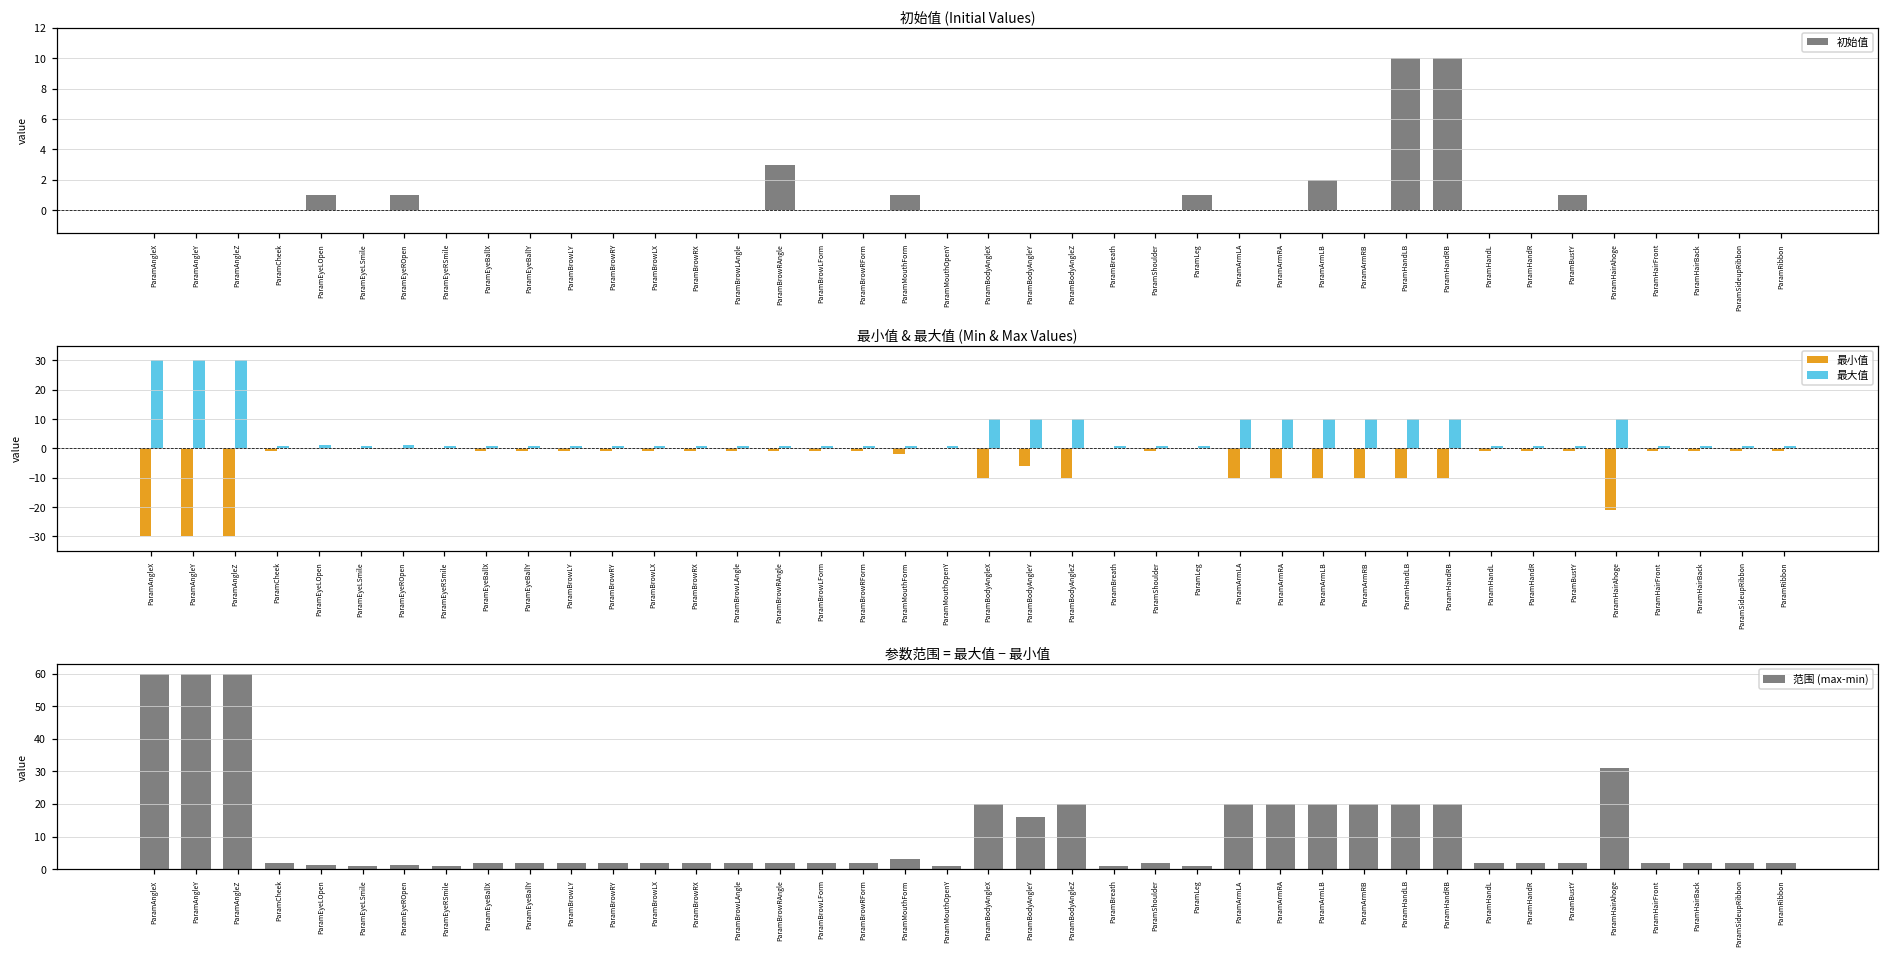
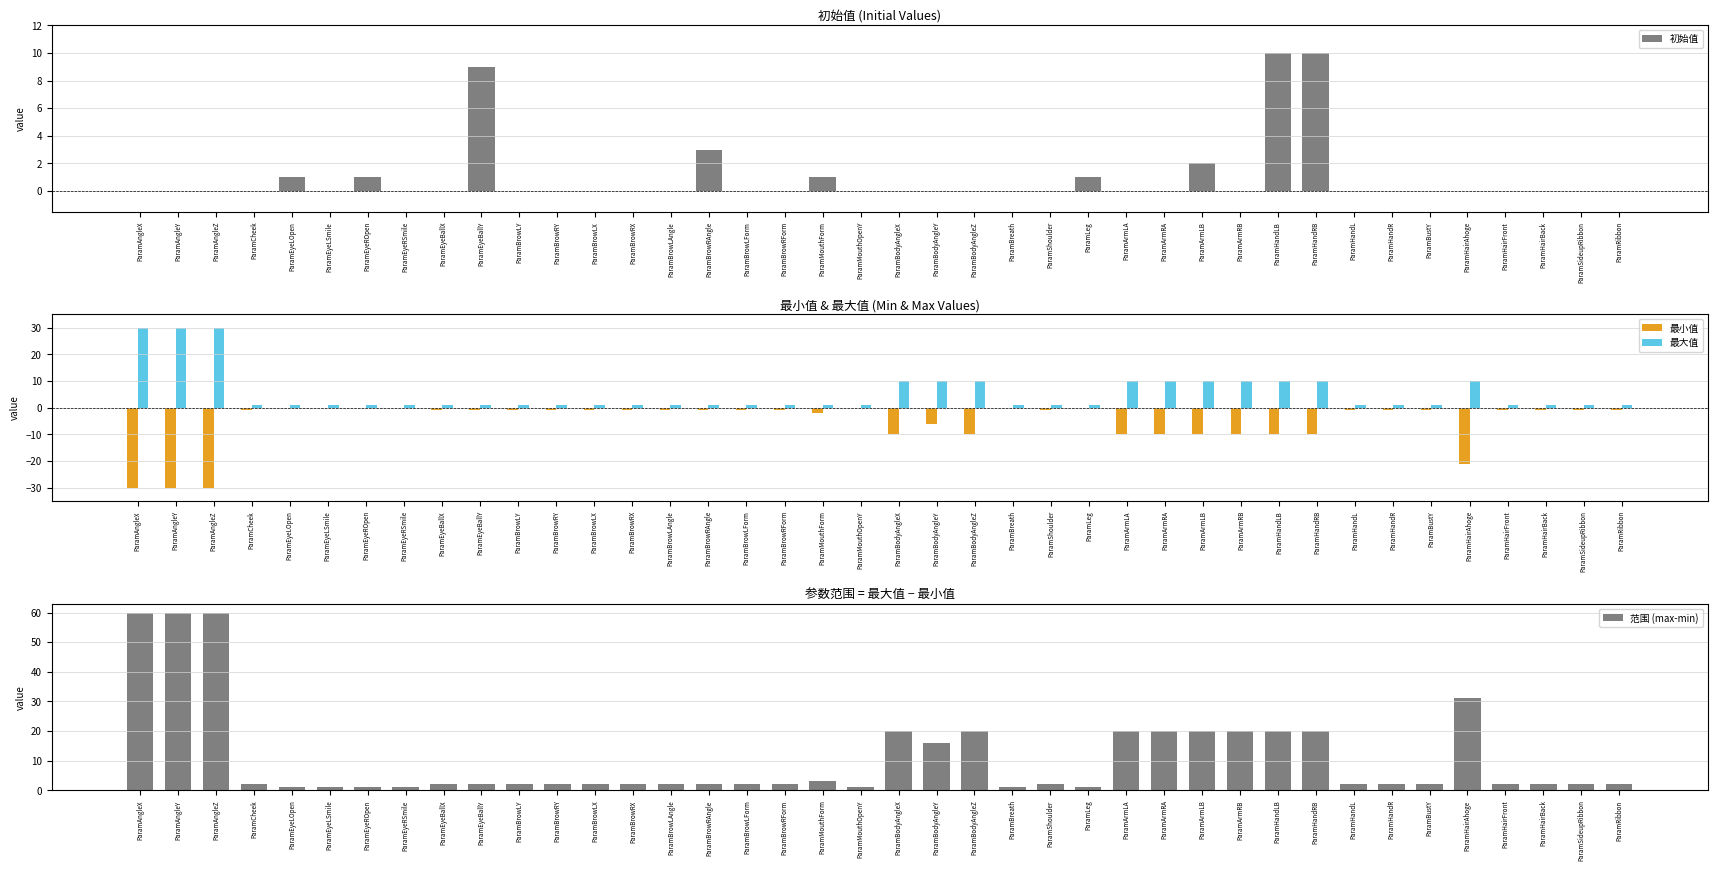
初始值 (Initial Values), ParamEyeBallY: 0 -> 9
初始值 (Initial Values), ParamBustY: 1 -> 0
